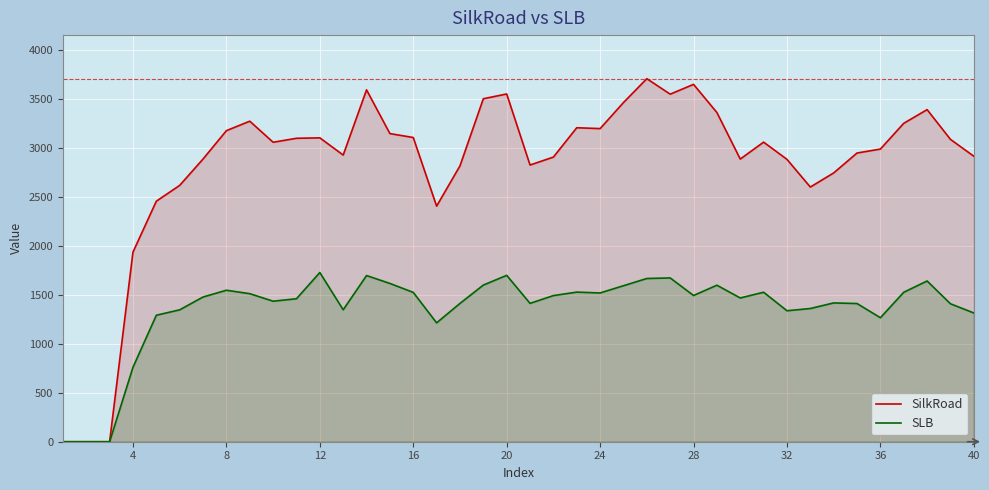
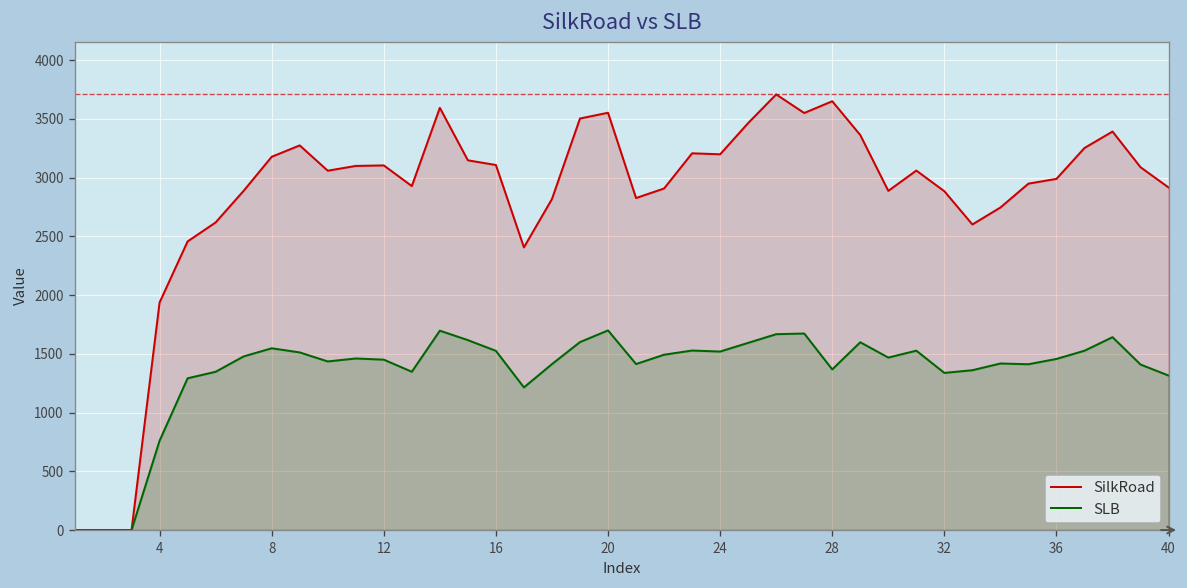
SLB, 12: 1700 -> 1500
SLB, 28: 1500 -> 1400
SLB, 36: 1300 -> 1500
